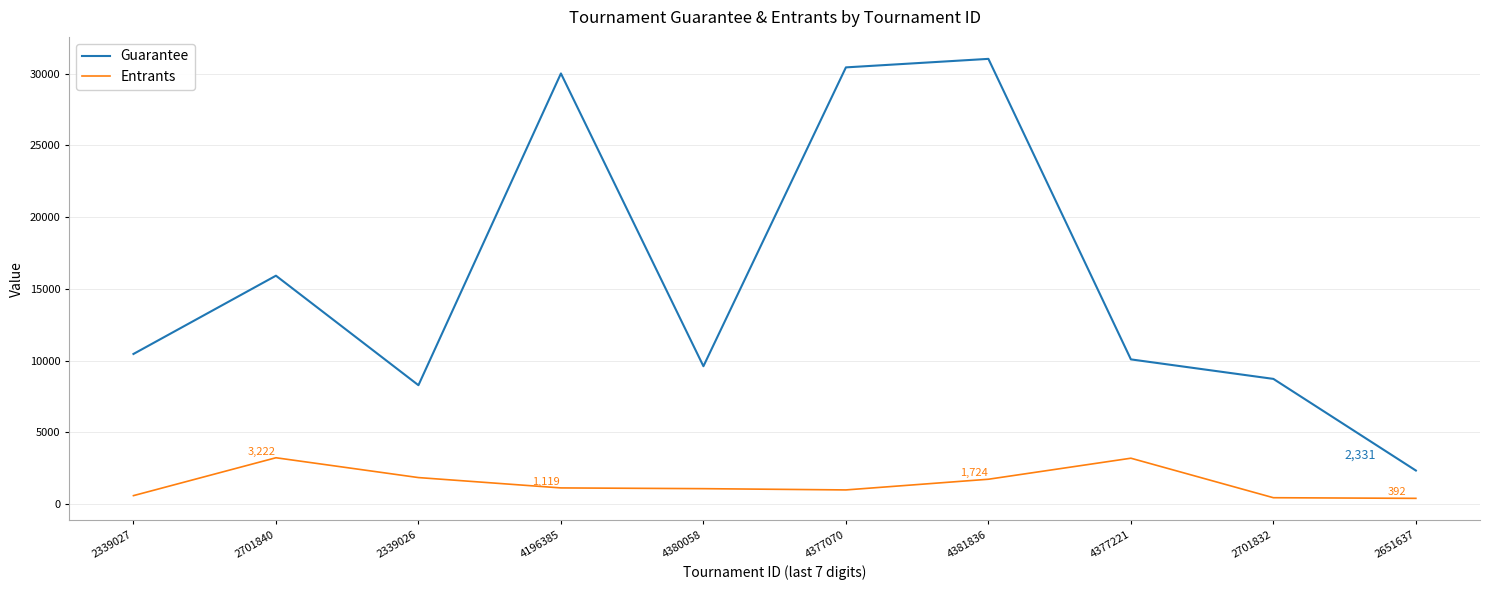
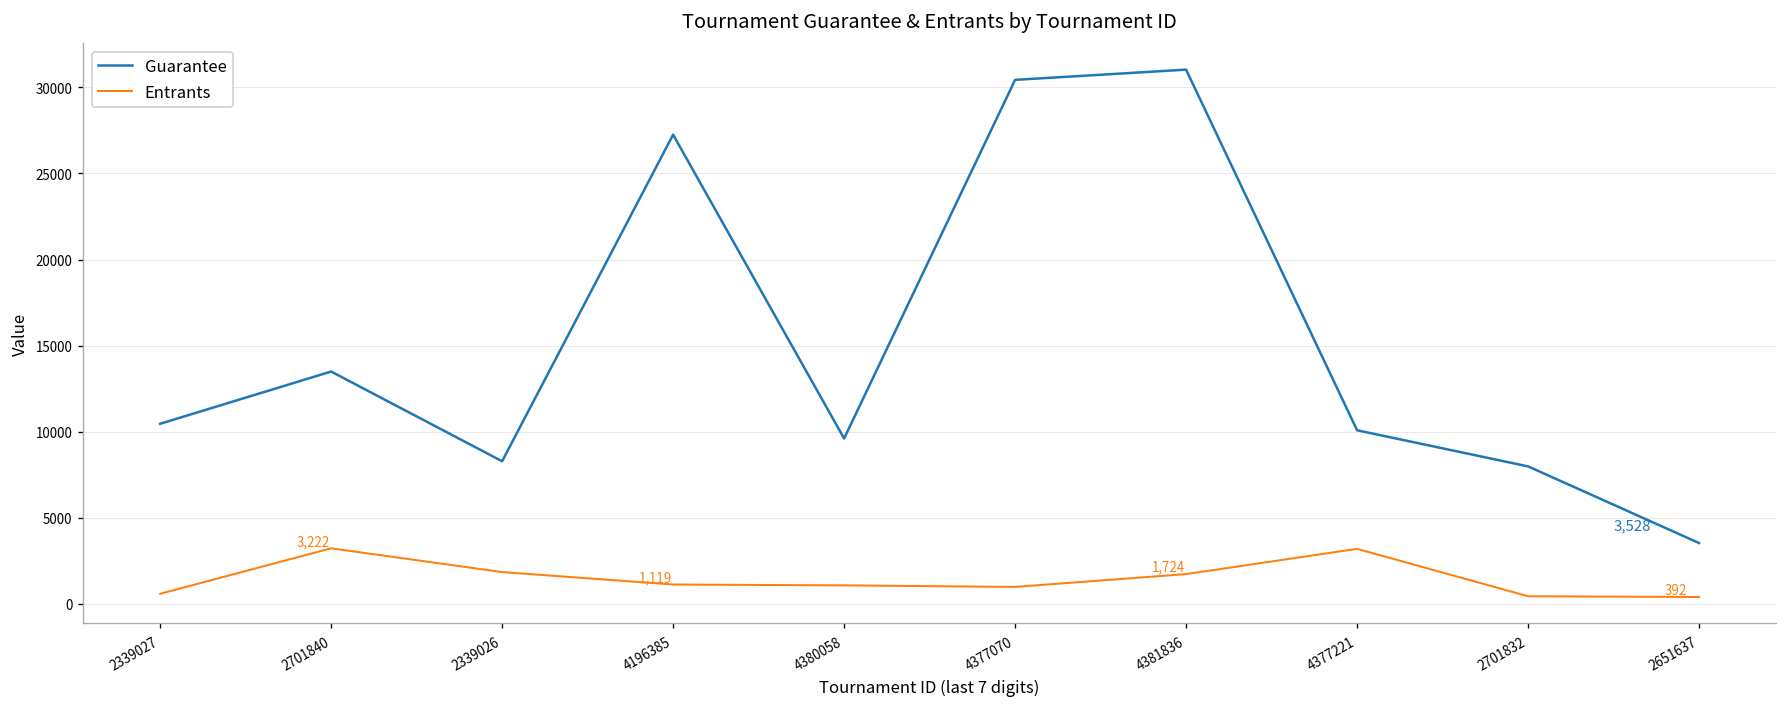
Guarantee, 2701840: 15900 -> 13500
Guarantee, 4196385: 30000 -> 27300
Guarantee, 2701832: 8700 -> 8000
Guarantee, 2651637: 2,331 -> 3,528
